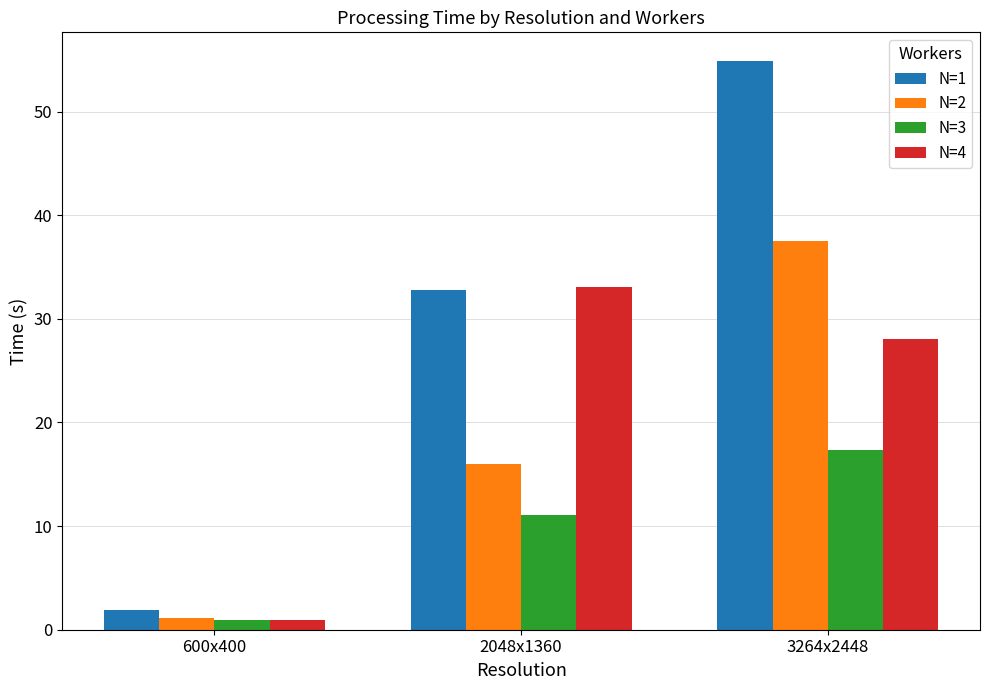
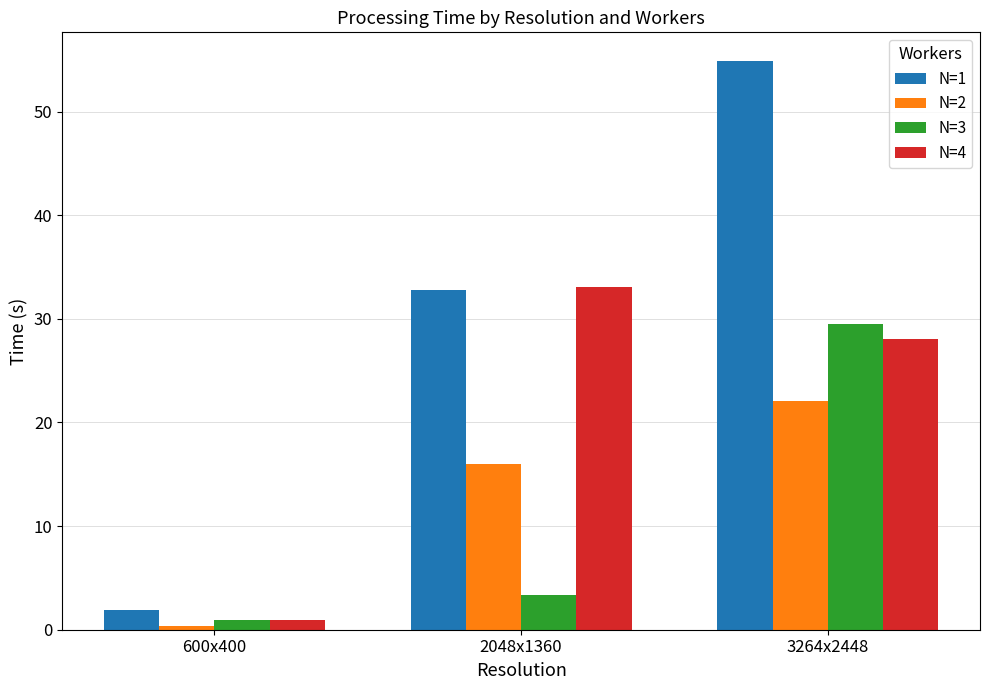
N=2, 600x400: 1.2 -> 0.4
N=3, 2048x1360: 11.1 -> 3.3
N=2, 3264x2448: 37.5 -> 22.0
N=3, 3264x2448: 17.4 -> 29.5
